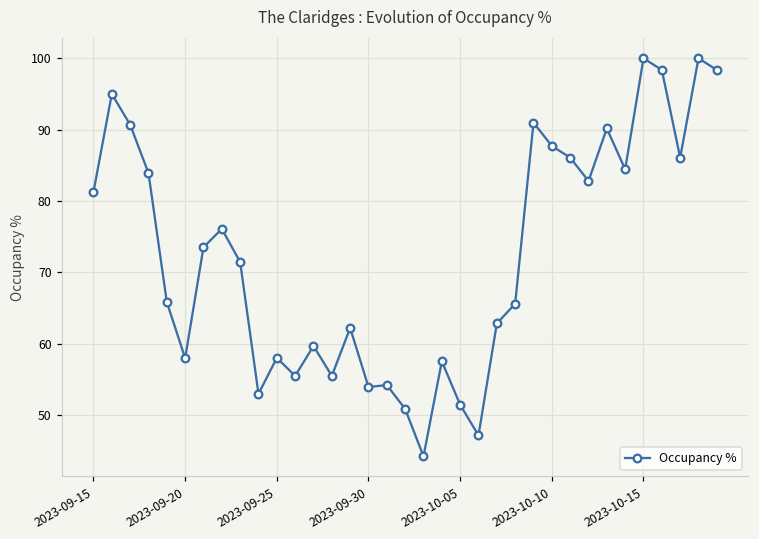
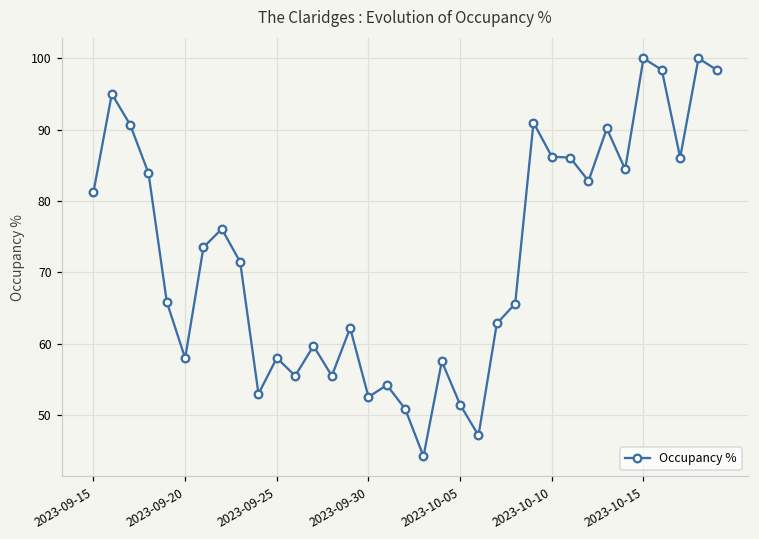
2023-09-30: 54 -> 53
2023-10-10: 88 -> 86
